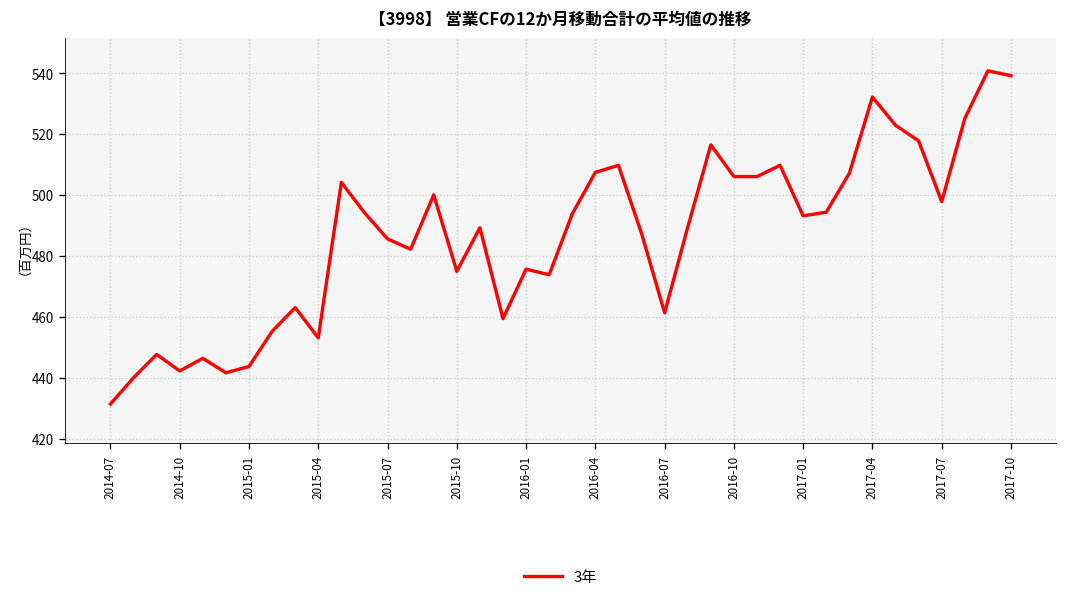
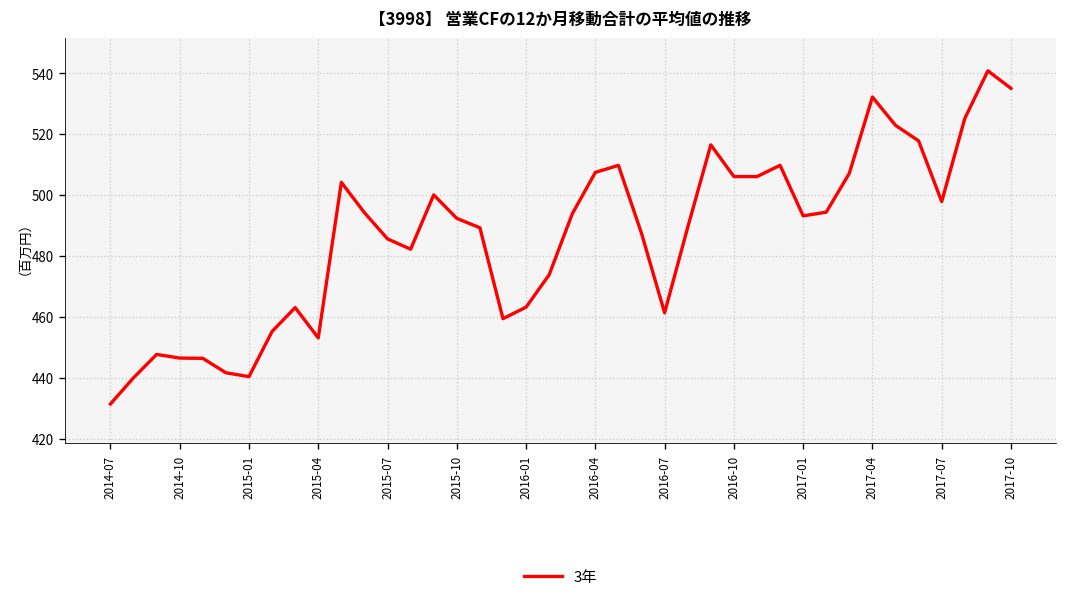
2014-10: 442 -> 446
2015-01: 444 -> 440
2015-10: 475 -> 492
2016-01: 476 -> 463
2017-10: 539 -> 535
